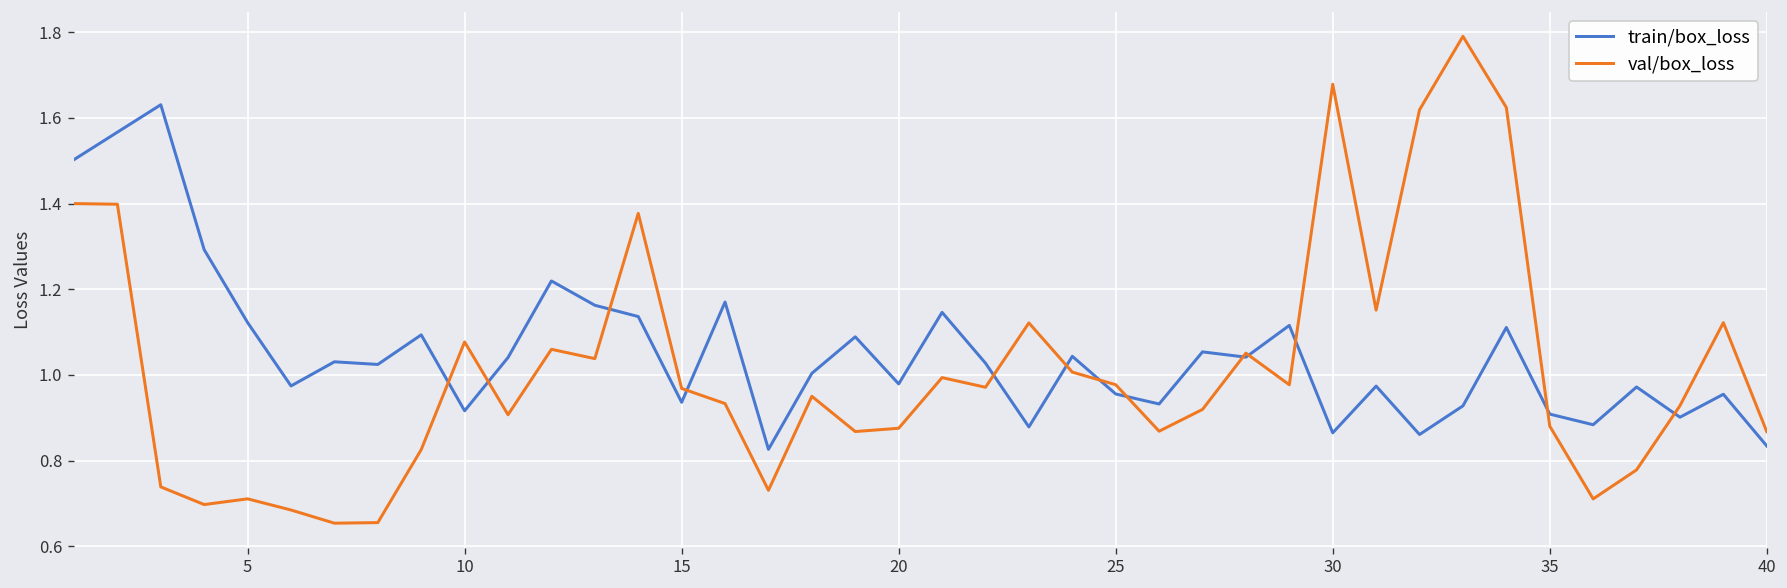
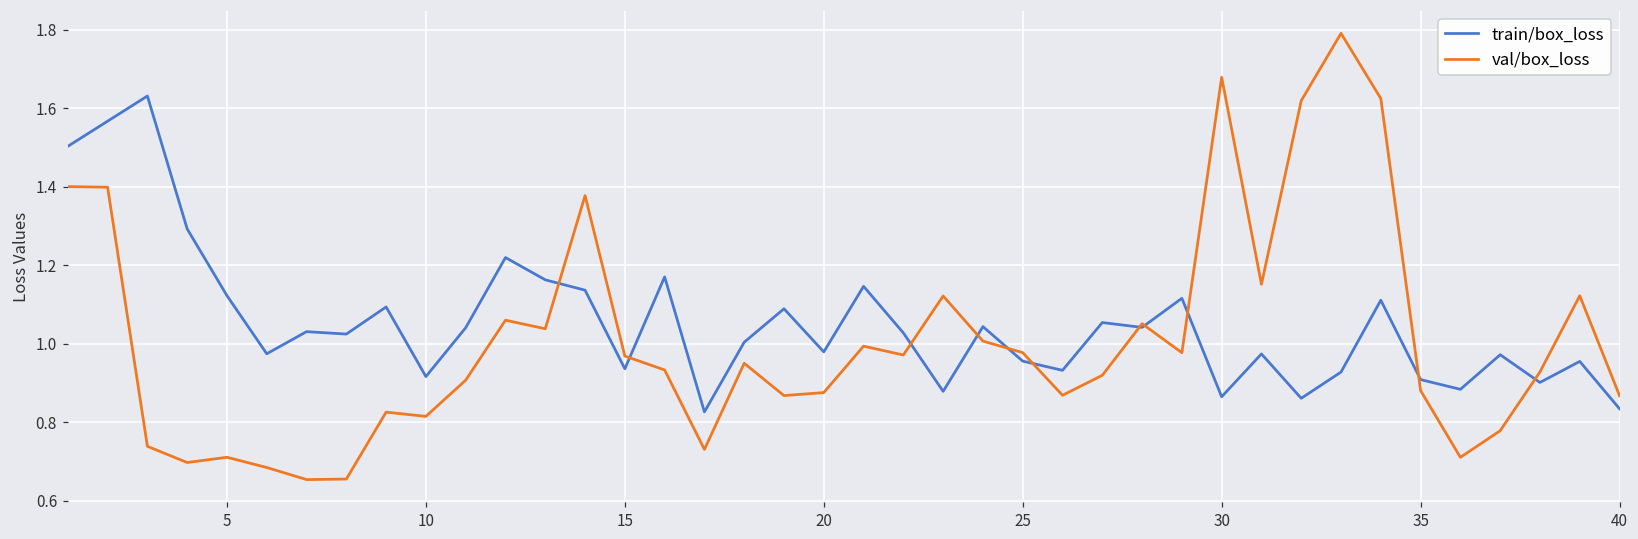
val/box_loss, 10: 1.08 -> 0.81
